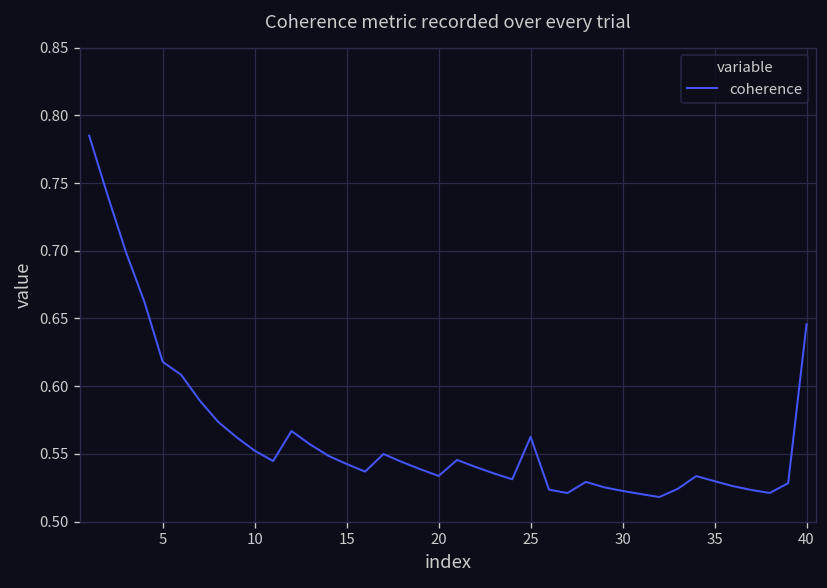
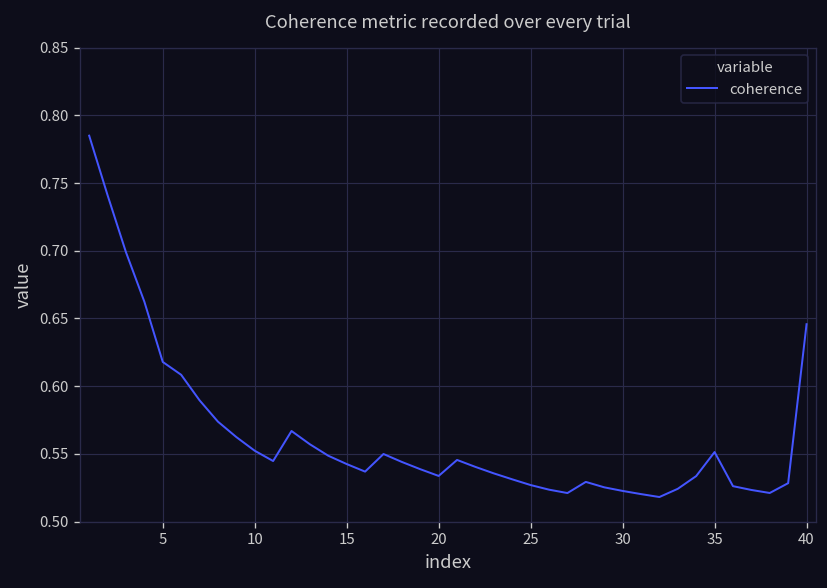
25: 0.563 -> 0.527
35: 0.530 -> 0.551
